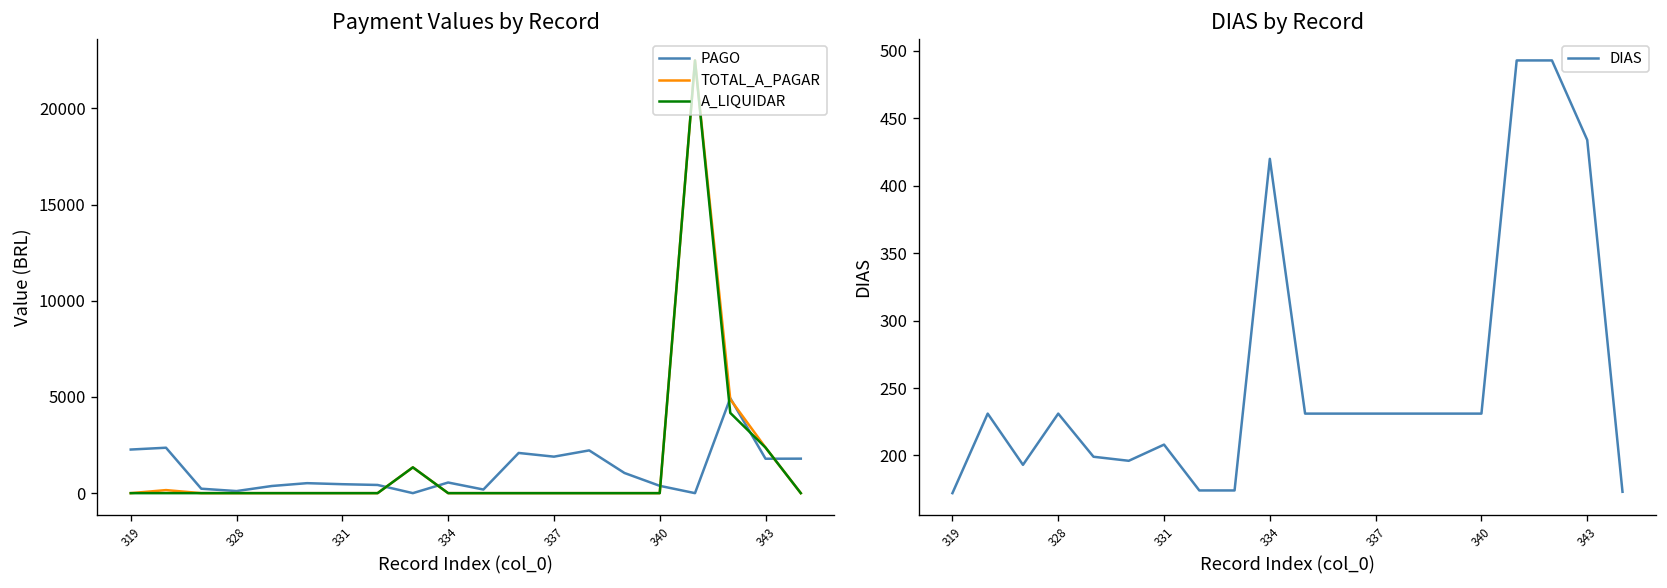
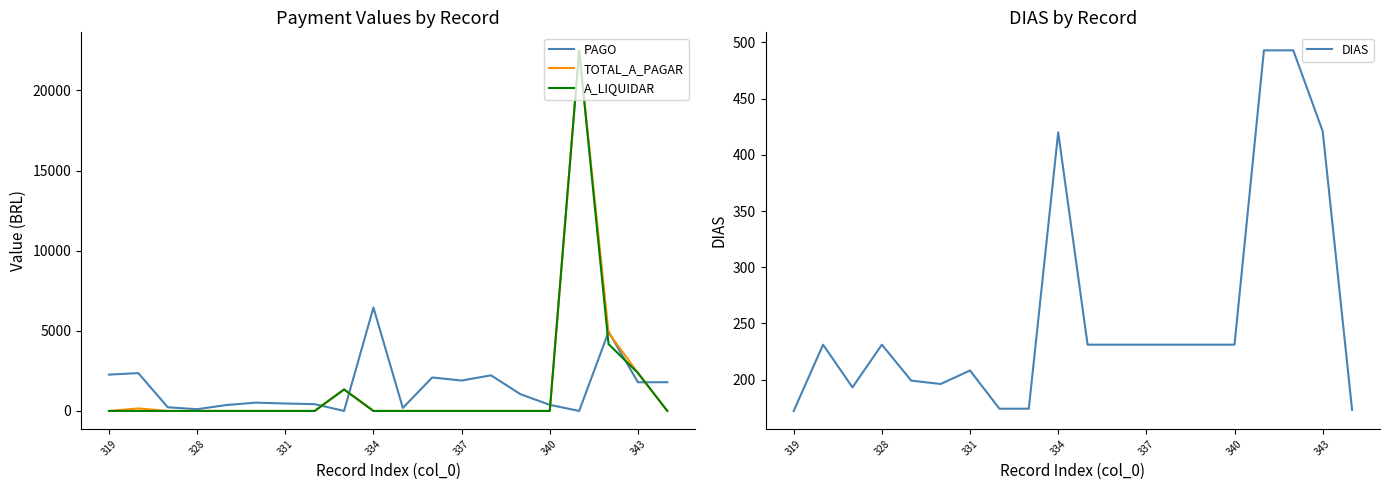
Payment Values by Record, PAGO, 334: 600 -> 6500
DIAS by Record, 343: 434 -> 421
